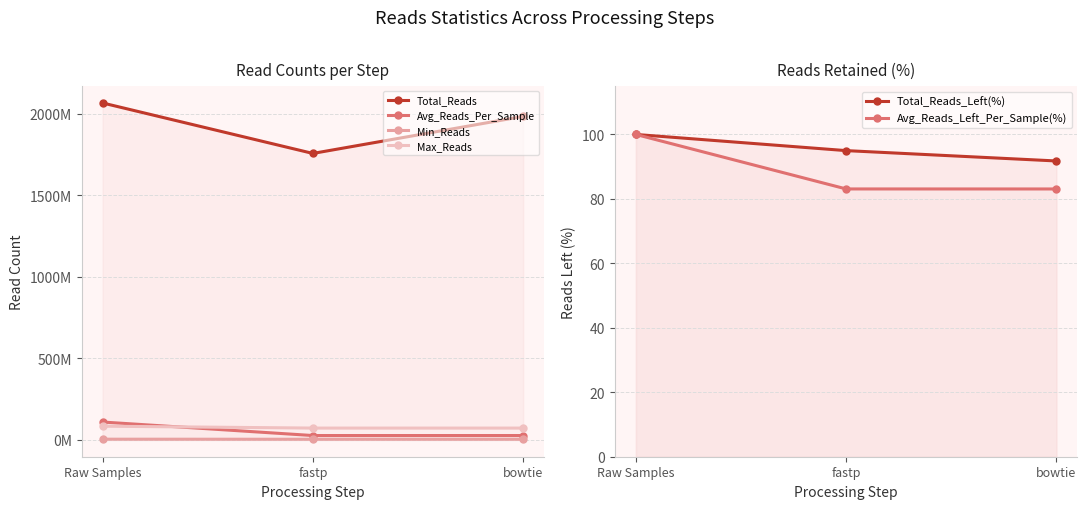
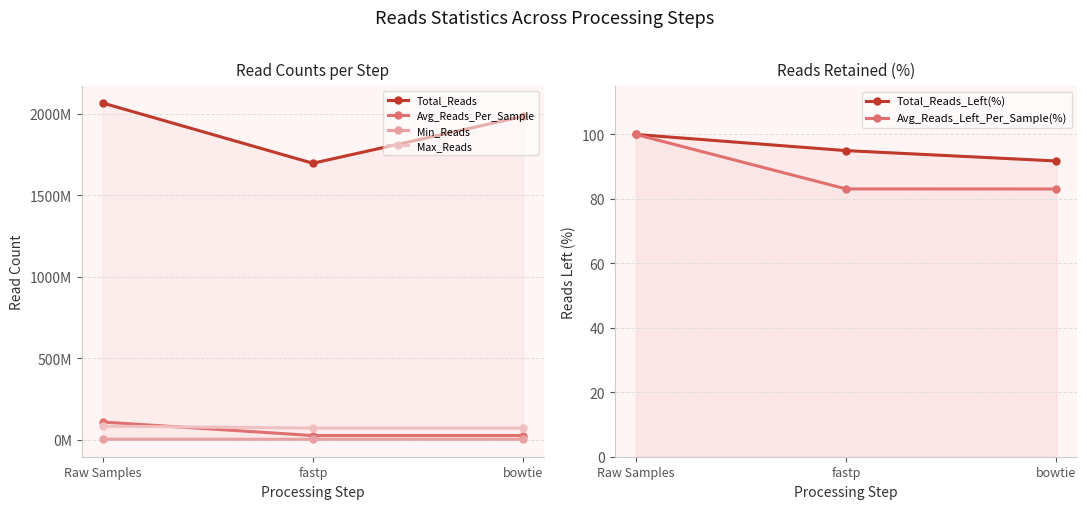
Read Counts per Step, Total_Reads, fastp: 1760000000 -> 1700000000
